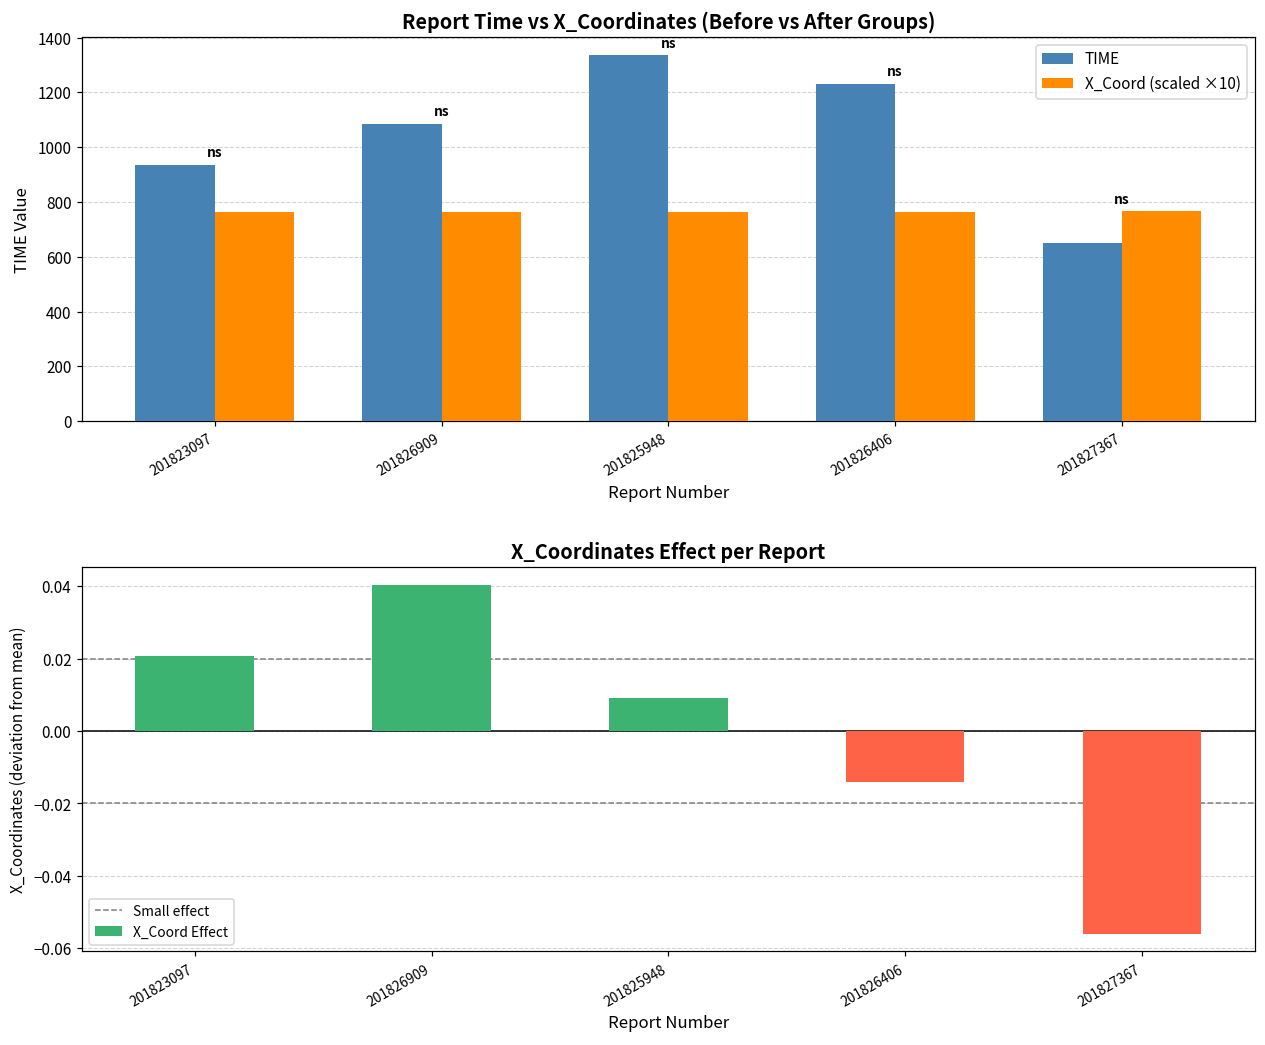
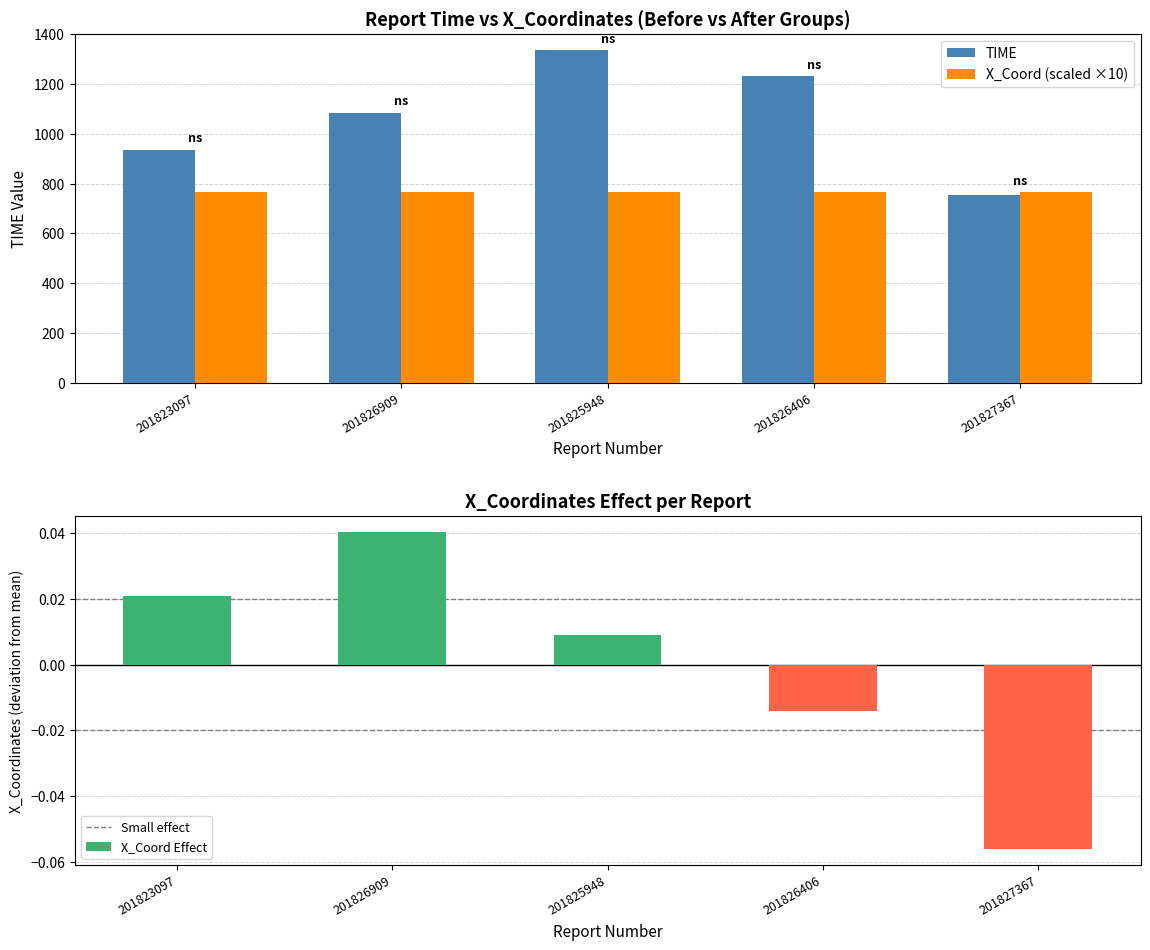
Report Time vs X_Coordinates (Before vs After Groups), TIME, 201827367: 650 -> 760
